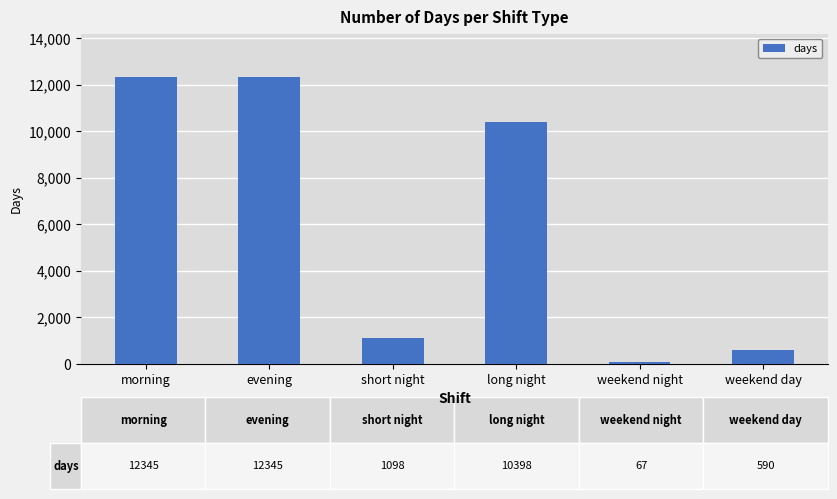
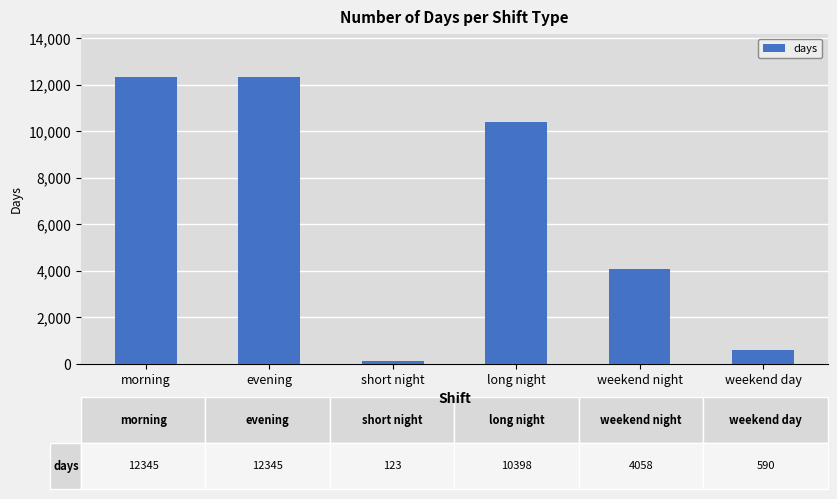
short night: 1098 -> 123
weekend night: 67 -> 4058
